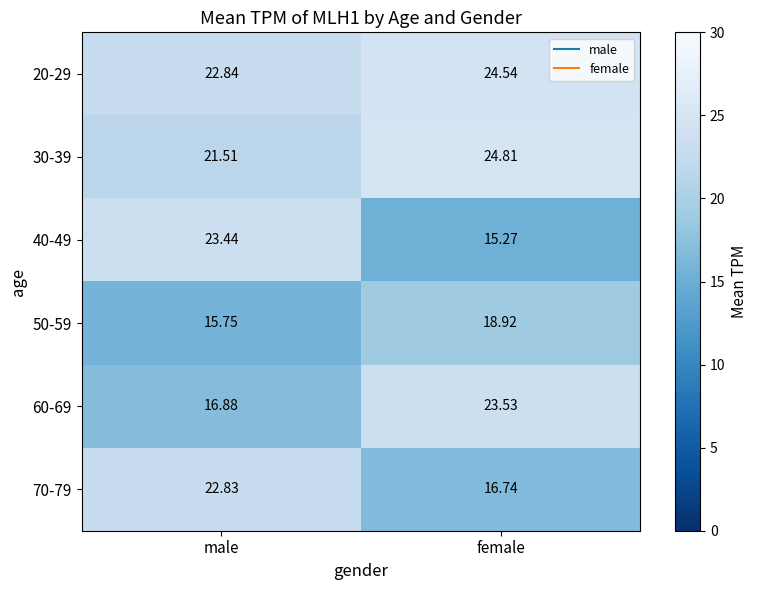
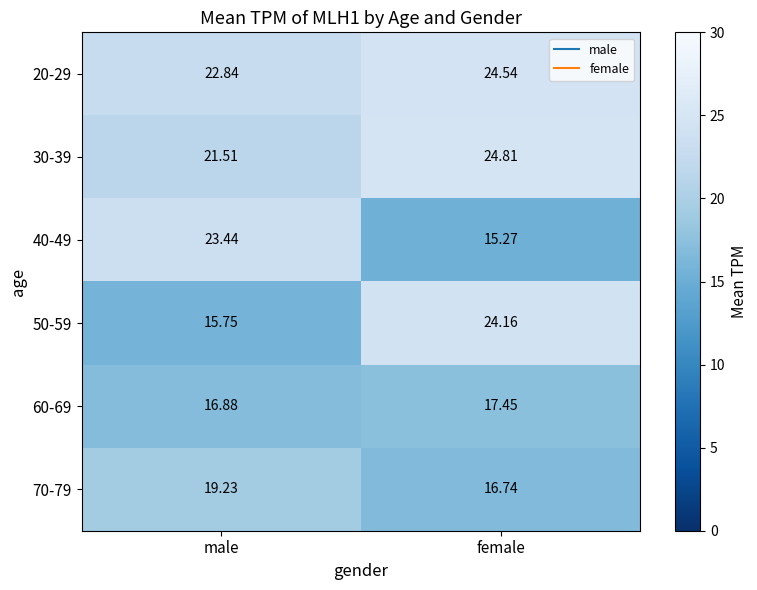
50-59, female: 18.92 -> 24.16
60-69, female: 23.53 -> 17.45
70-79, male: 22.83 -> 19.23
